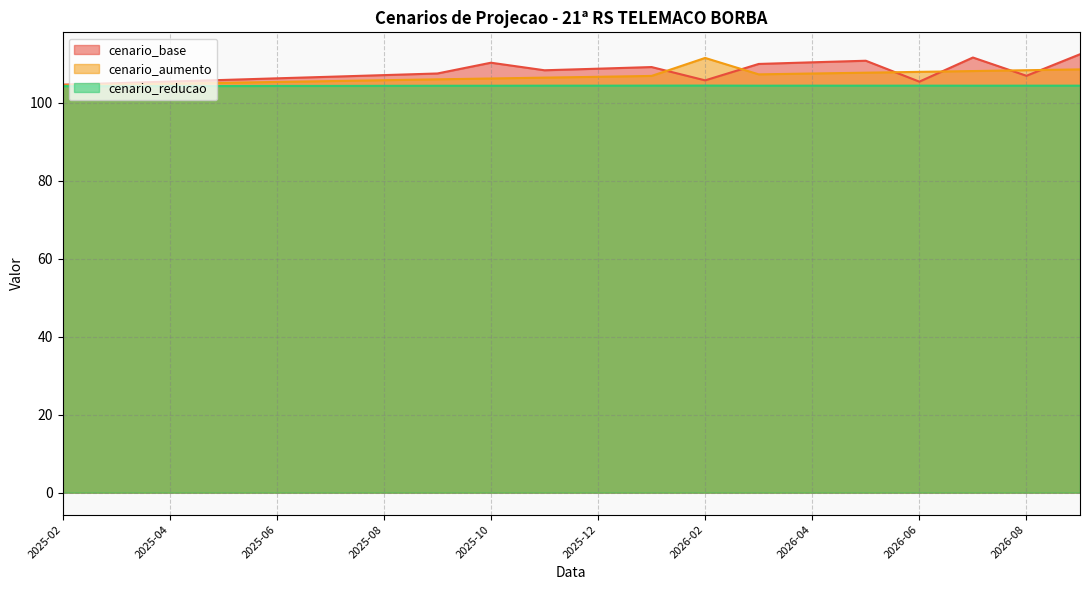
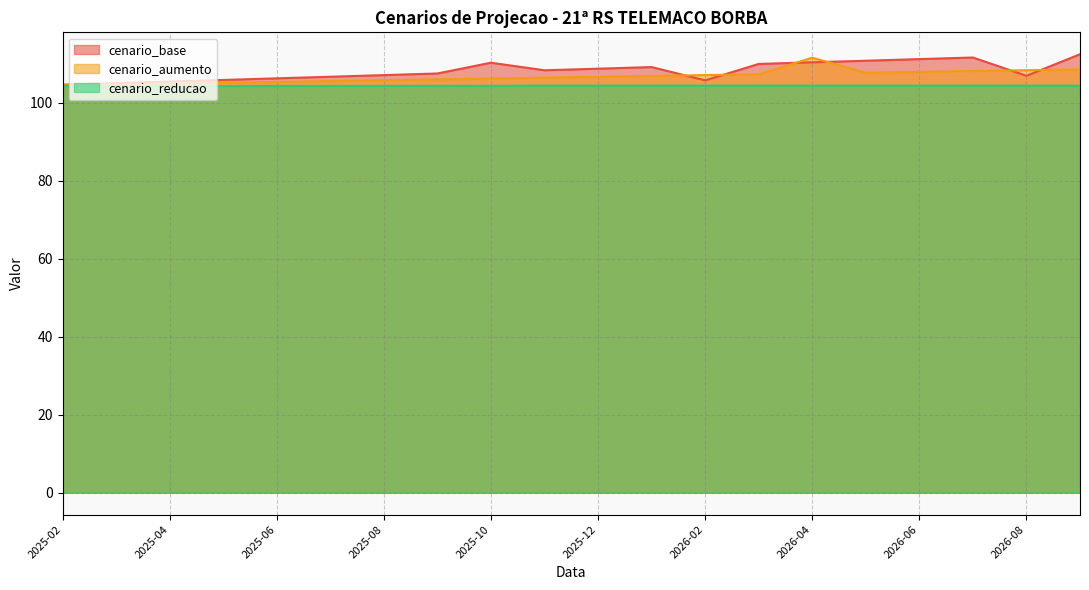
cenario_aumento, 2026-02: 112 -> 107
cenario_aumento, 2026-04: 108 -> 112
cenario_base, 2026-06: 105 -> 111
